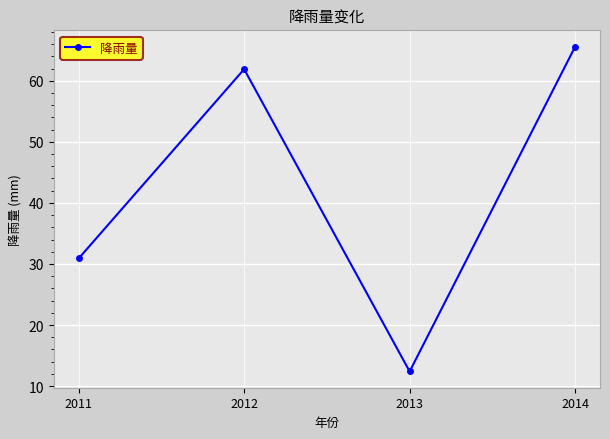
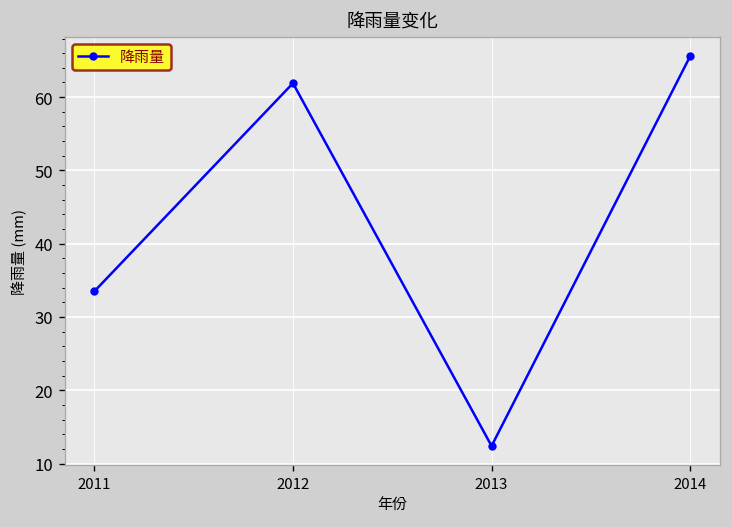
2011: 31 -> 34
